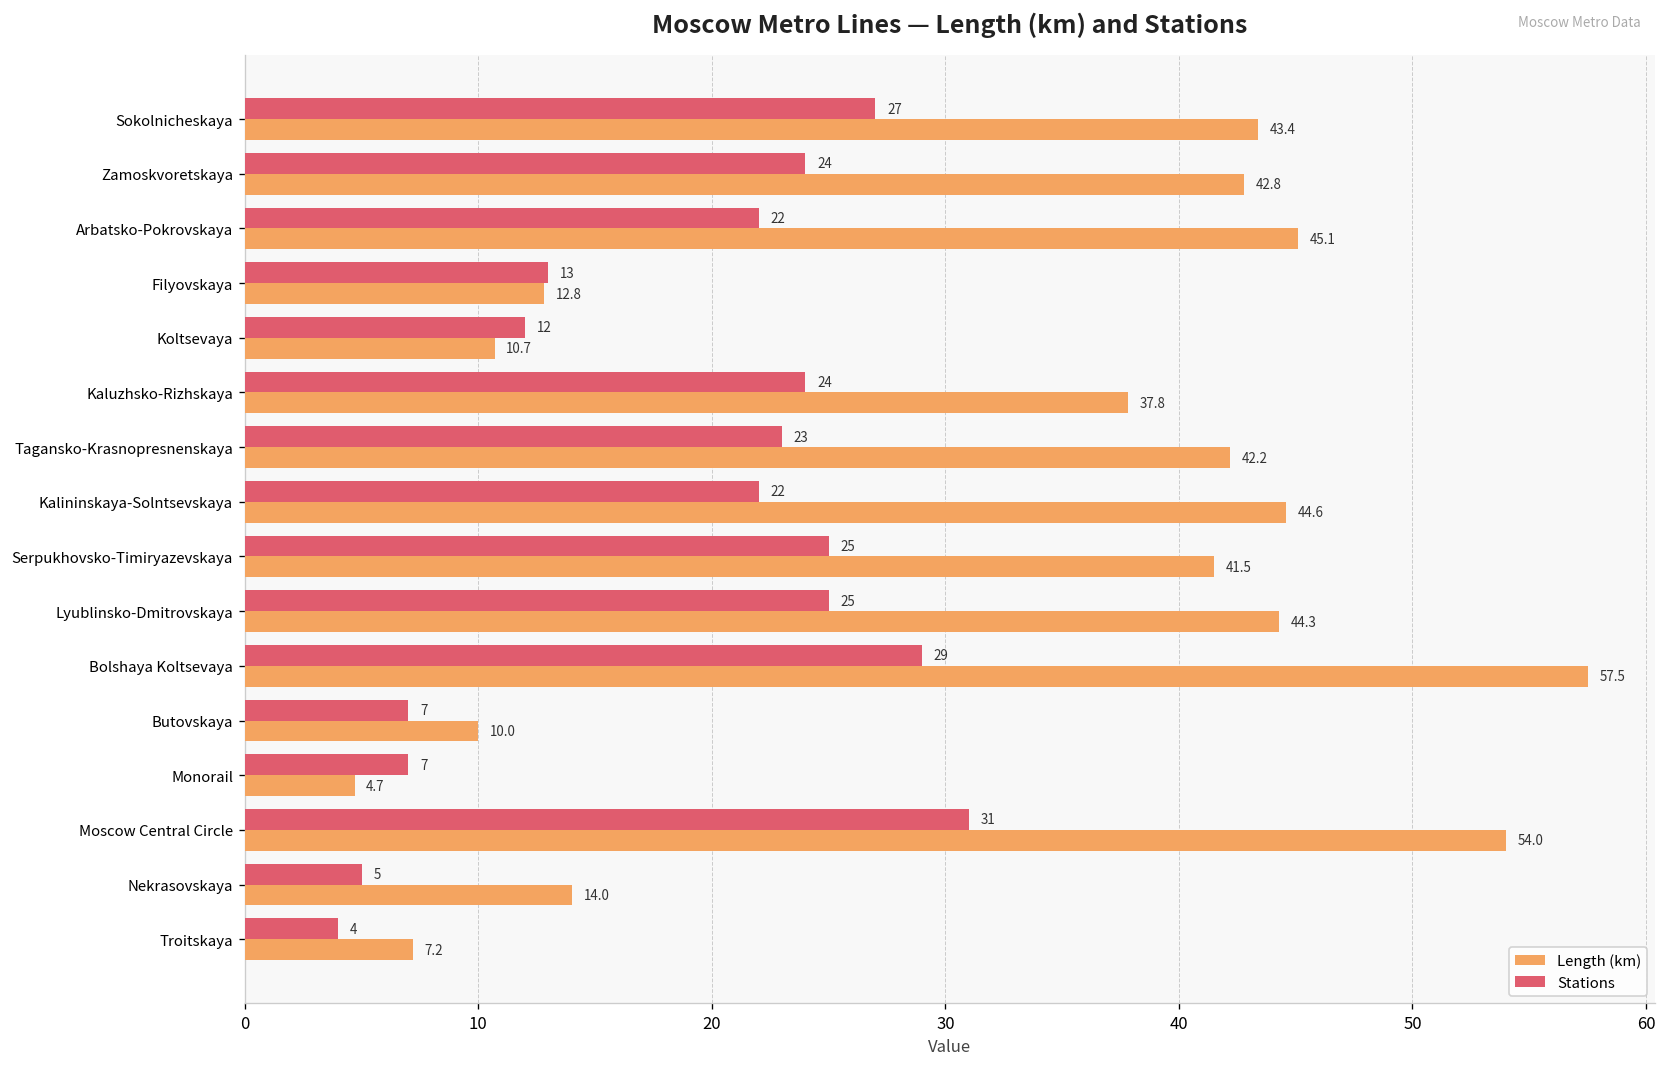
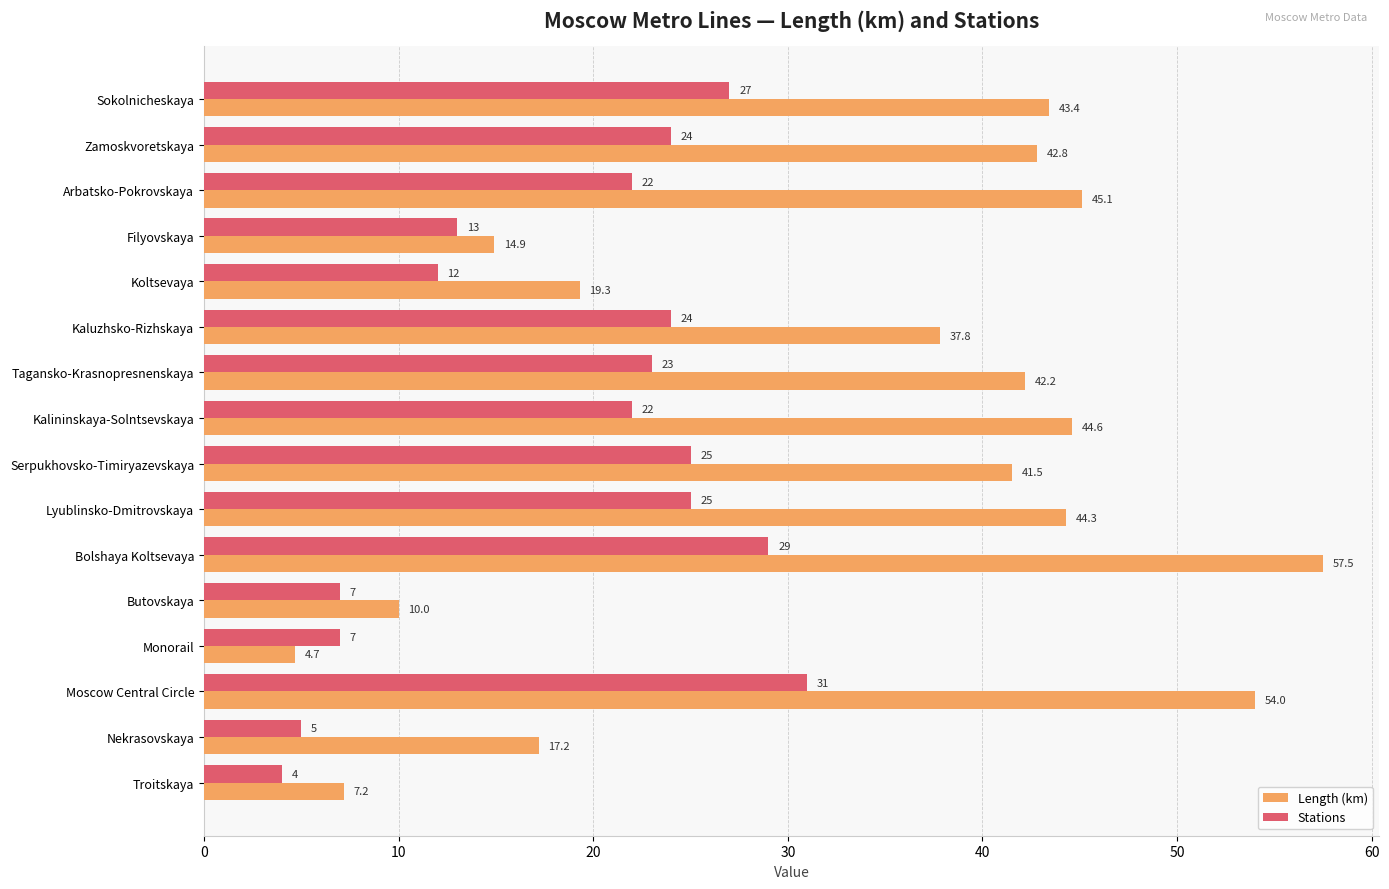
Length (km), Filyovskaya: 12.8 -> 14.9
Length (km), Koltsevaya: 10.7 -> 19.3
Length (km), Nekrasovskaya: 14.0 -> 17.2
